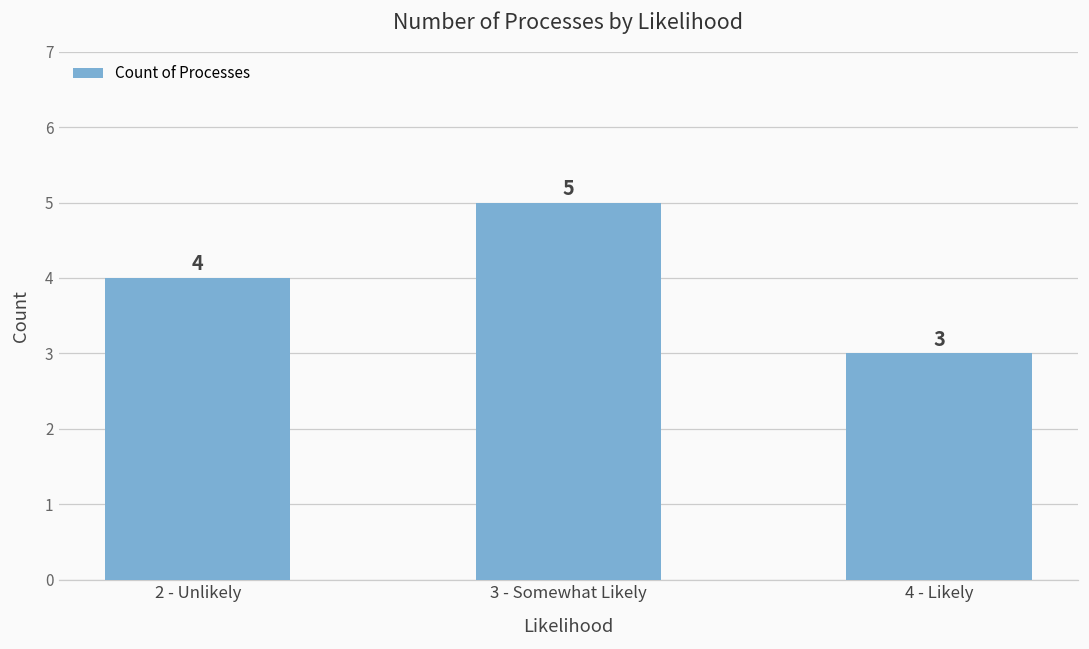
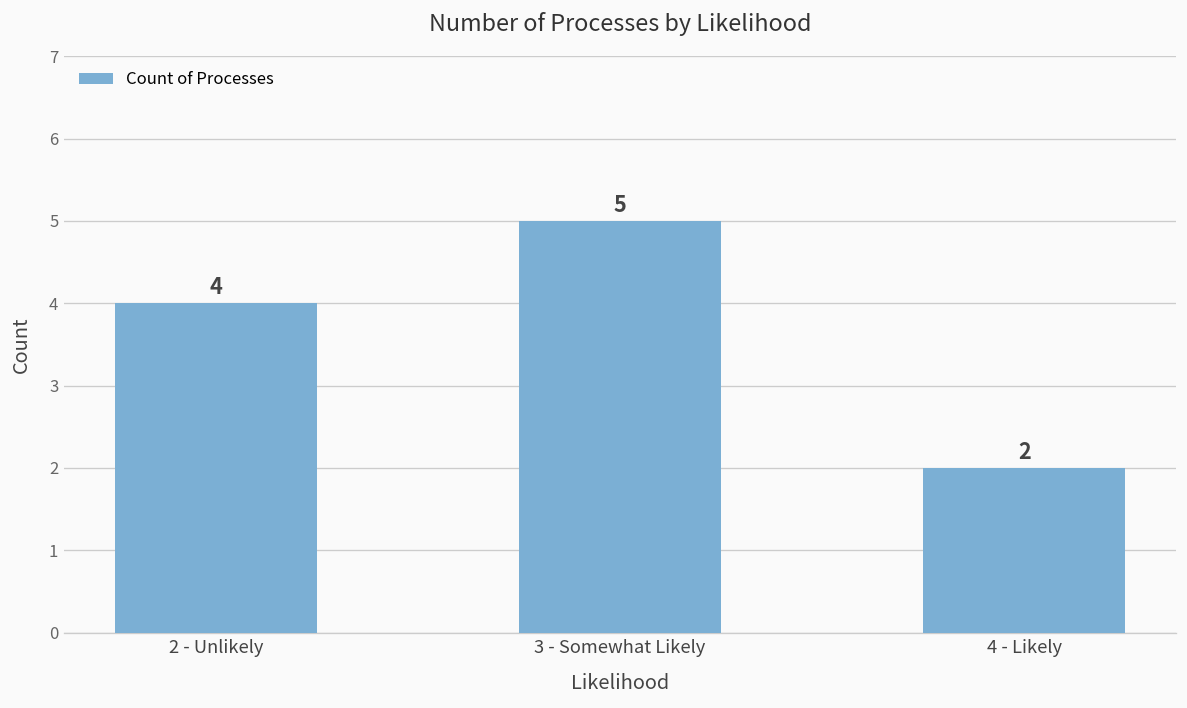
4 - Likely: 3 -> 2
